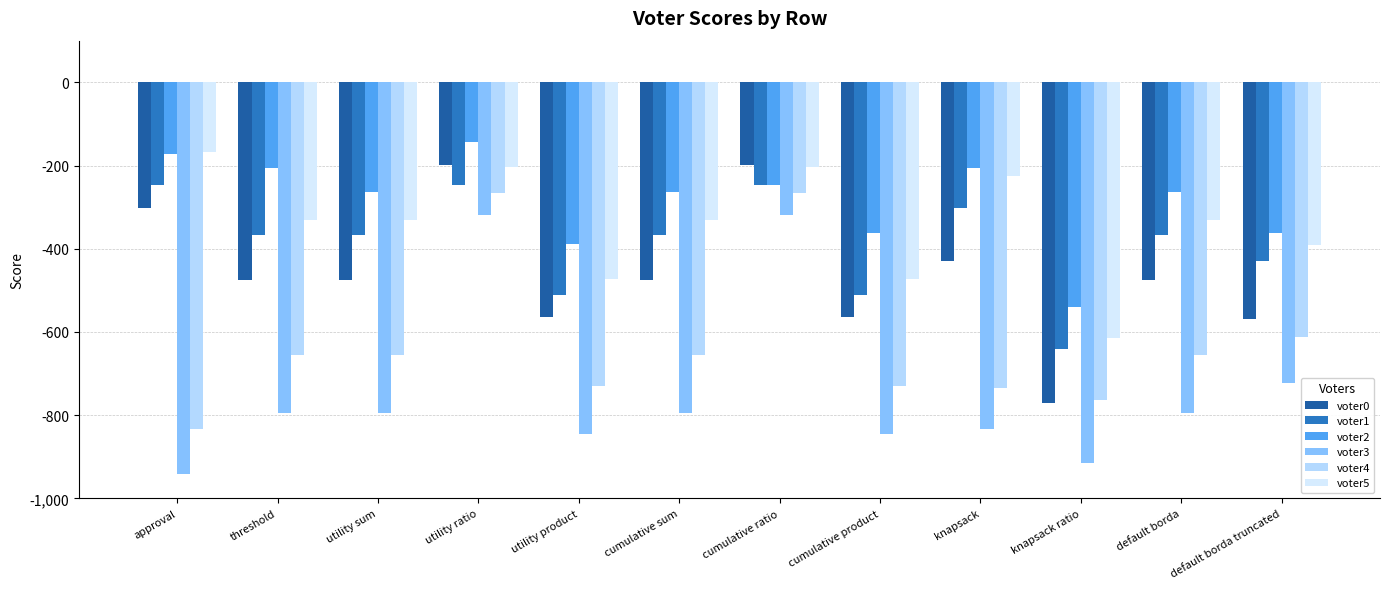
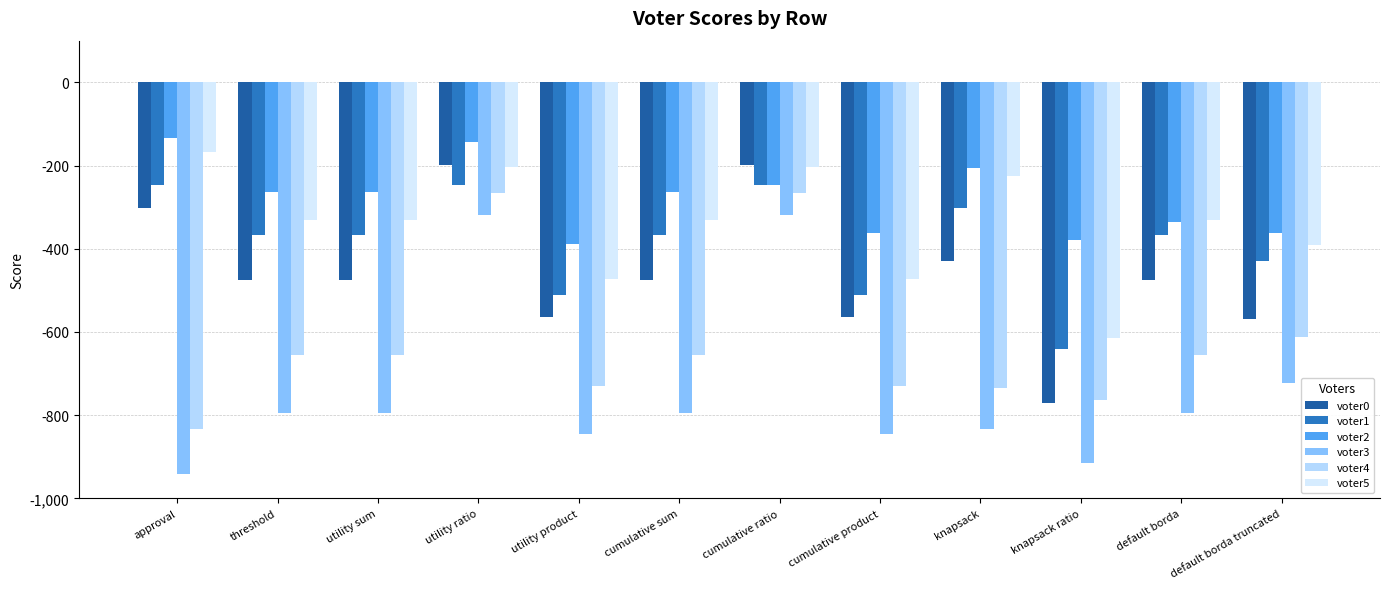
voter2, approval: -170 -> -140
voter2, threshold: -210 -> -260
voter2, knapsack ratio: -540 -> -380
voter2, default borda: -260 -> -340
